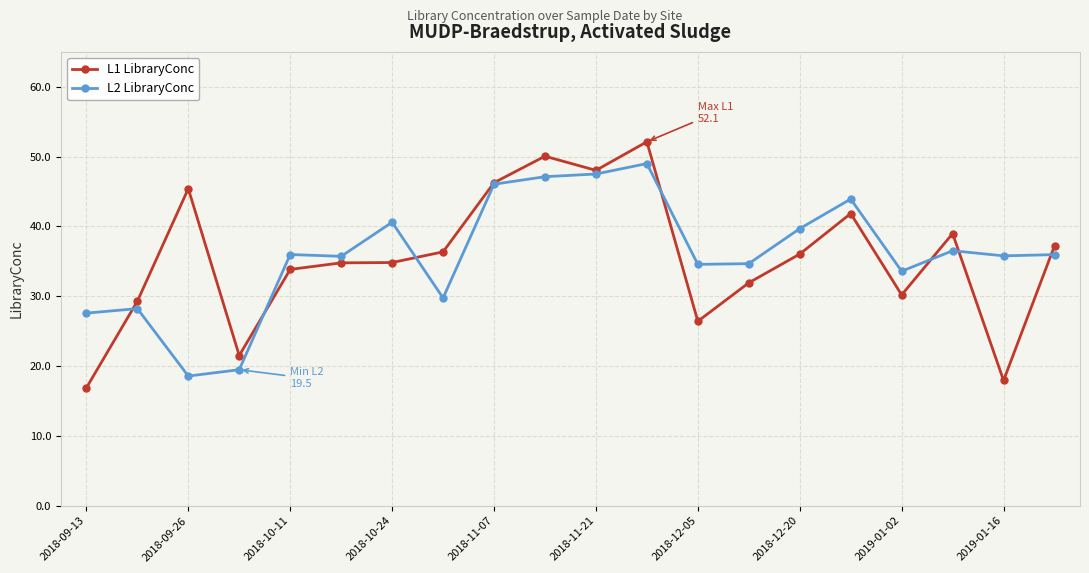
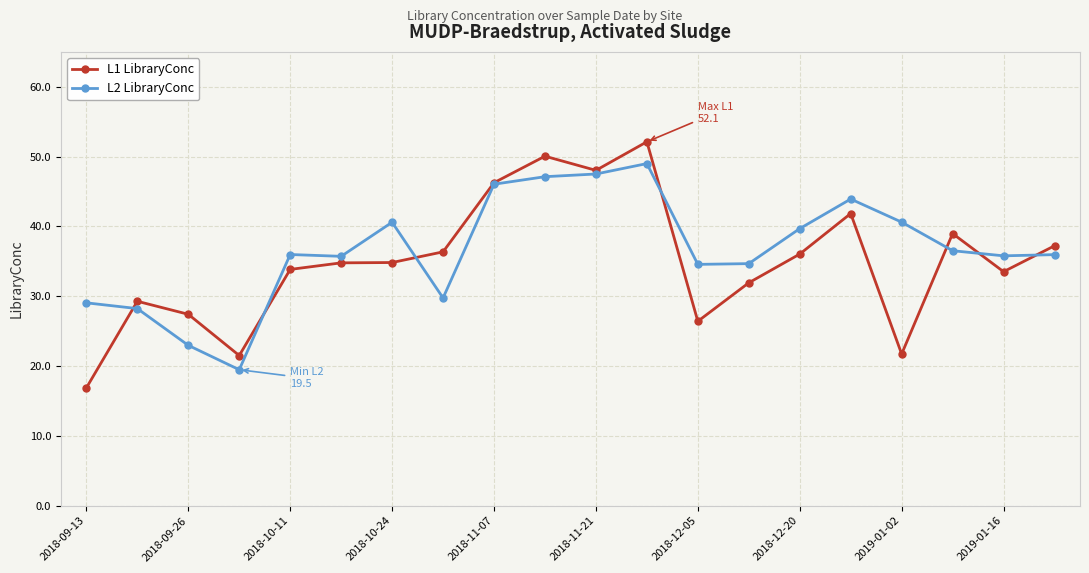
L2 LibraryConc, 2018-09-13: 28 -> 29
L1 LibraryConc, 2018-09-26: 45 -> 27
L2 LibraryConc, 2018-09-26: 19 -> 23
L1 LibraryConc, 2019-01-02: 30 -> 22
L2 LibraryConc, 2019-01-02: 34 -> 41
L1 LibraryConc, 2019-01-16: 18 -> 34
